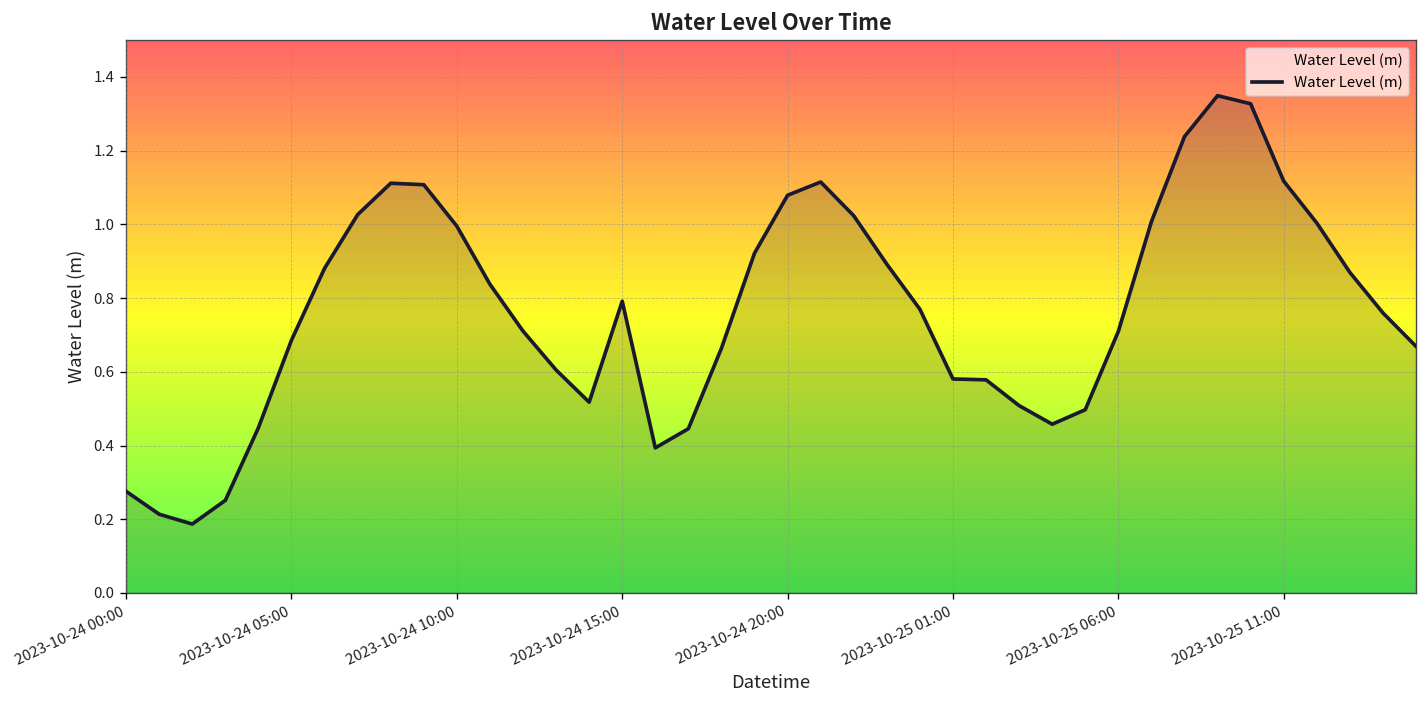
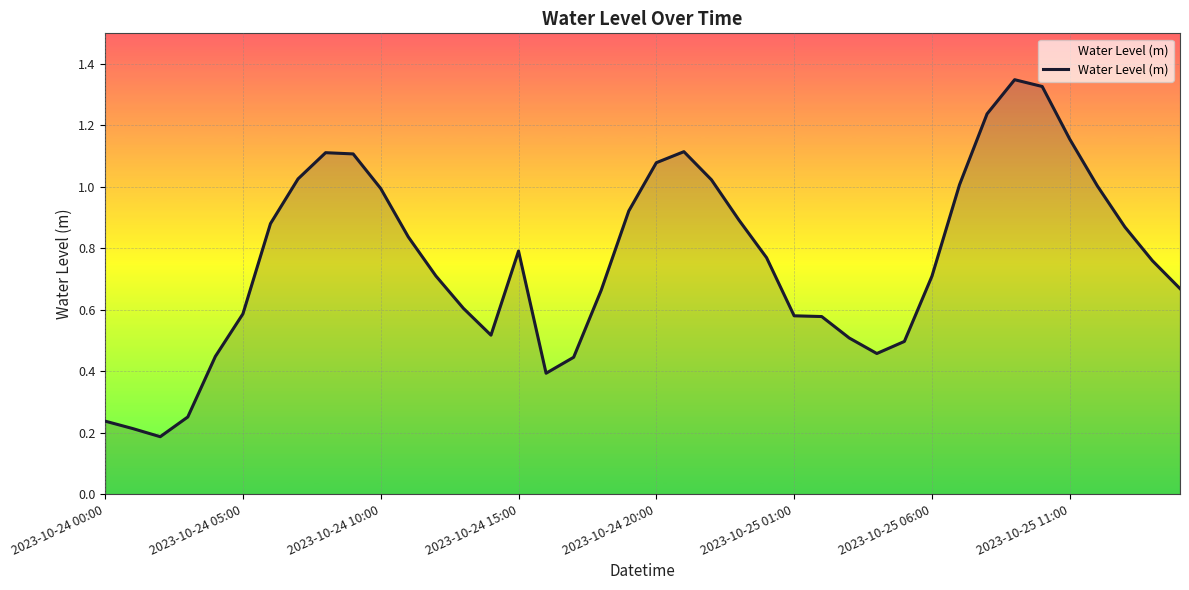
2023-10-24 00:00: 0.28 -> 0.24
2023-10-24 05:00: 0.69 -> 0.59
2023-10-25 11:00: 1.12 -> 1.16
